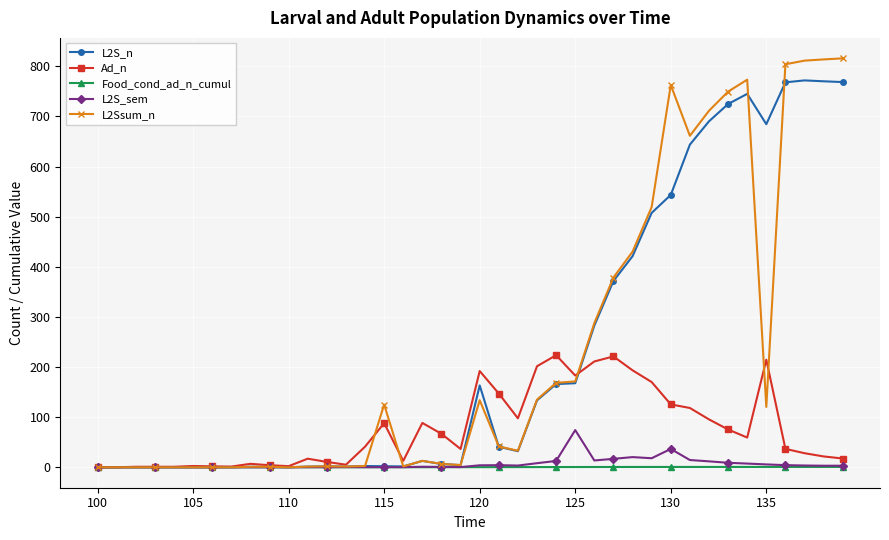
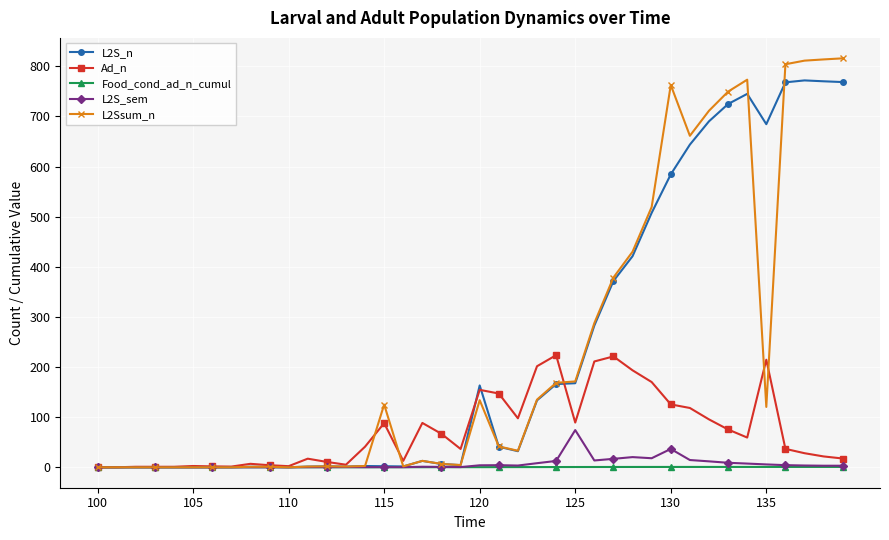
Ad_n, 120: 190 -> 150
Ad_n, 125: 180 -> 90
L2S_n, 130: 540 -> 580
